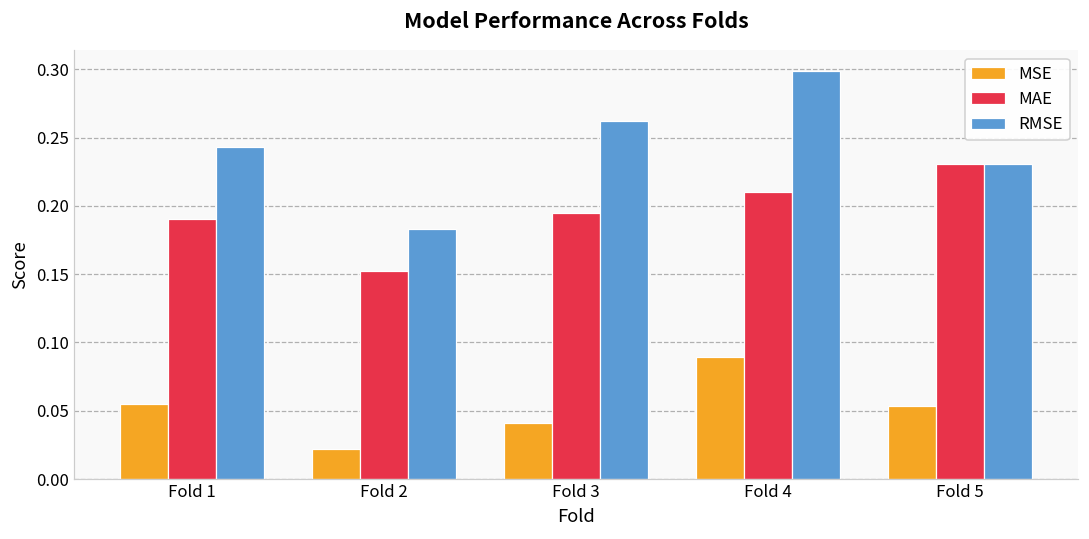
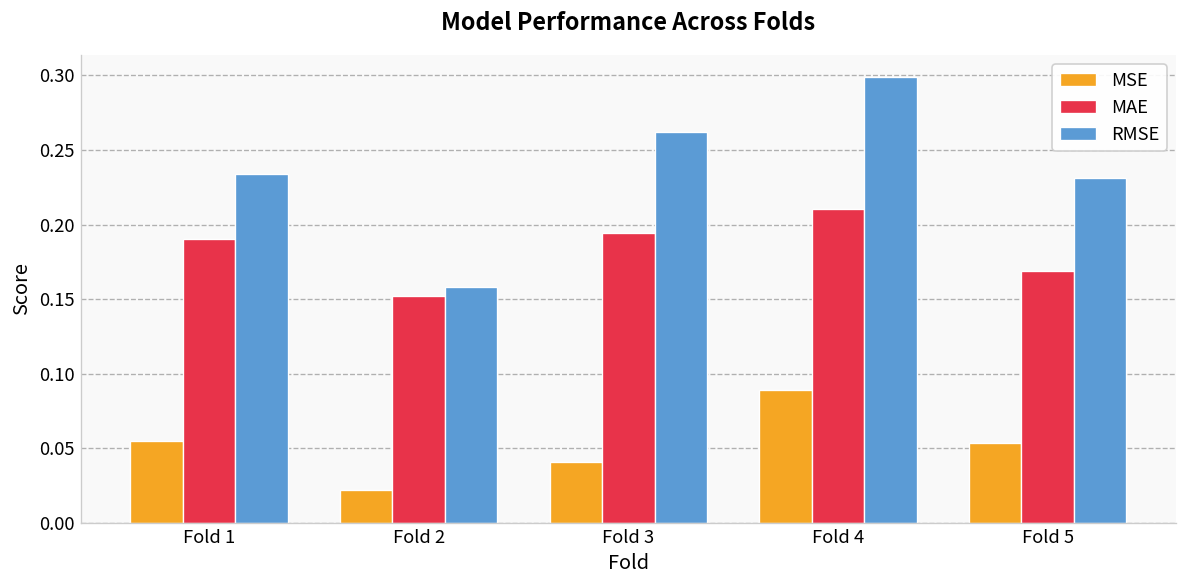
RMSE, Fold 1: 0.243 -> 0.234
RMSE, Fold 2: 0.183 -> 0.158
MAE, Fold 5: 0.231 -> 0.169
